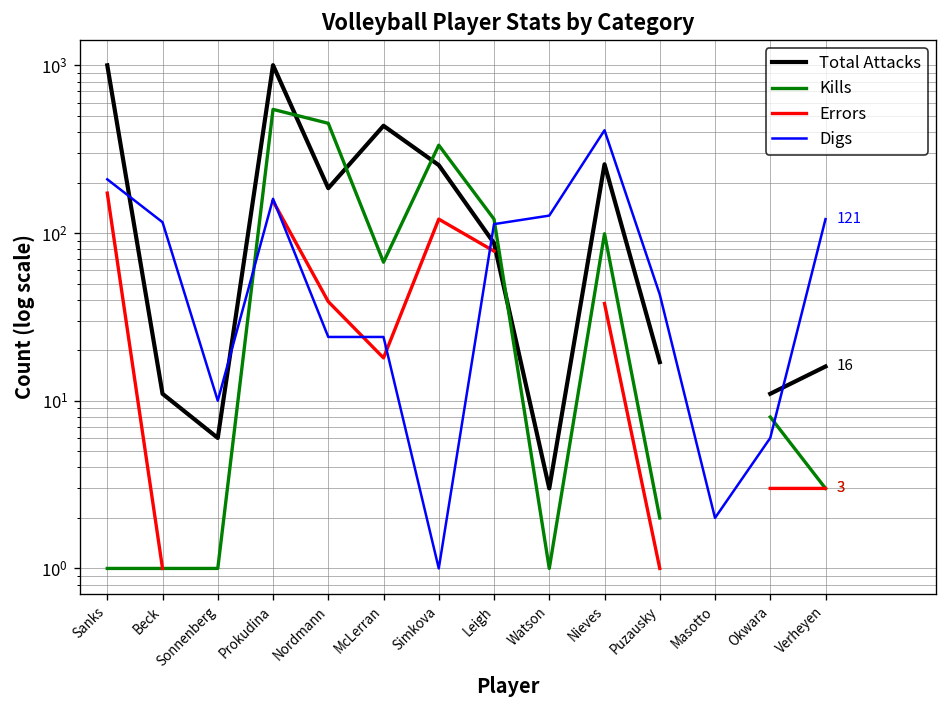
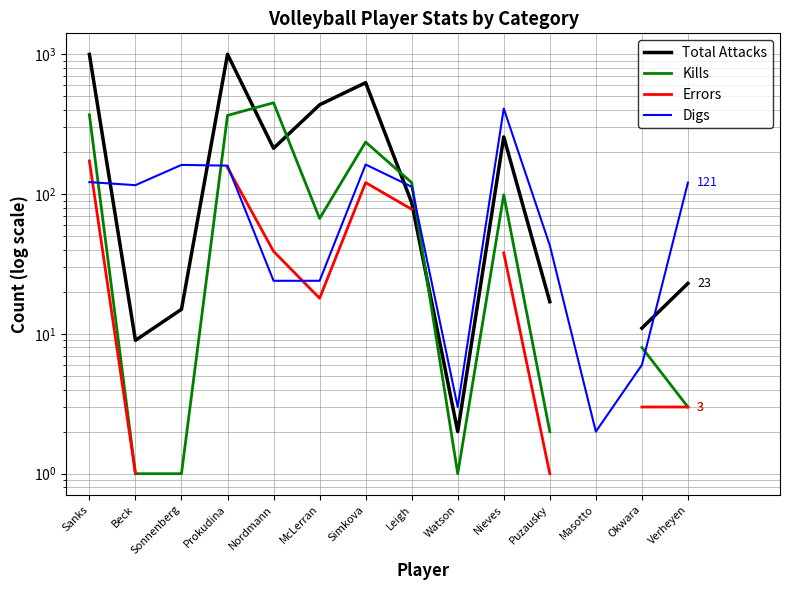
Kills, Sanks: 1 -> 370
Digs, Sanks: 210 -> 120
Total Attacks, Beck: 11 -> 9
Total Attacks, Sonnenberg: 6 -> 15
Digs, Sonnenberg: 10 -> 160
Kills, Prokudina: 550 -> 370
Total Attacks, Nordmann: 190 -> 210
Total Attacks, Simkova: 250 -> 600
Kills, Simkova: 330 -> 240
Digs, Simkova: 1 -> 160
Total Attacks, Watson: 3 -> 2
Digs, Watson: 130 -> 3
Total Attacks, Verheyen: 16 -> 23
